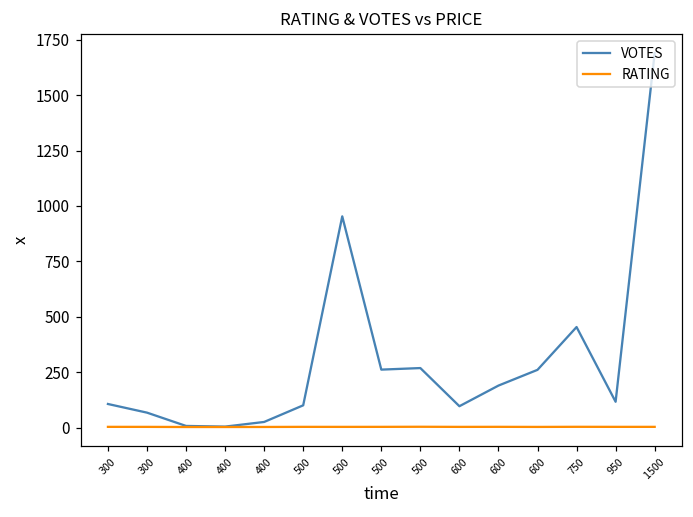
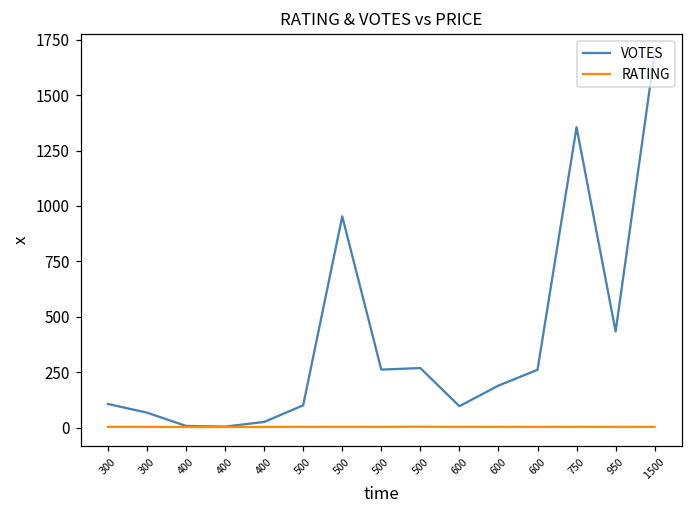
VOTES, 750: 450 -> 1360
VOTES, 950: 120 -> 430
